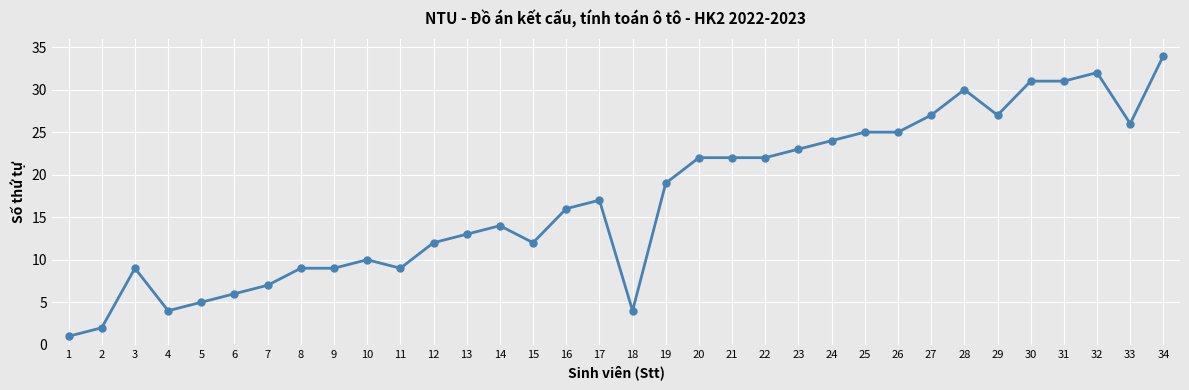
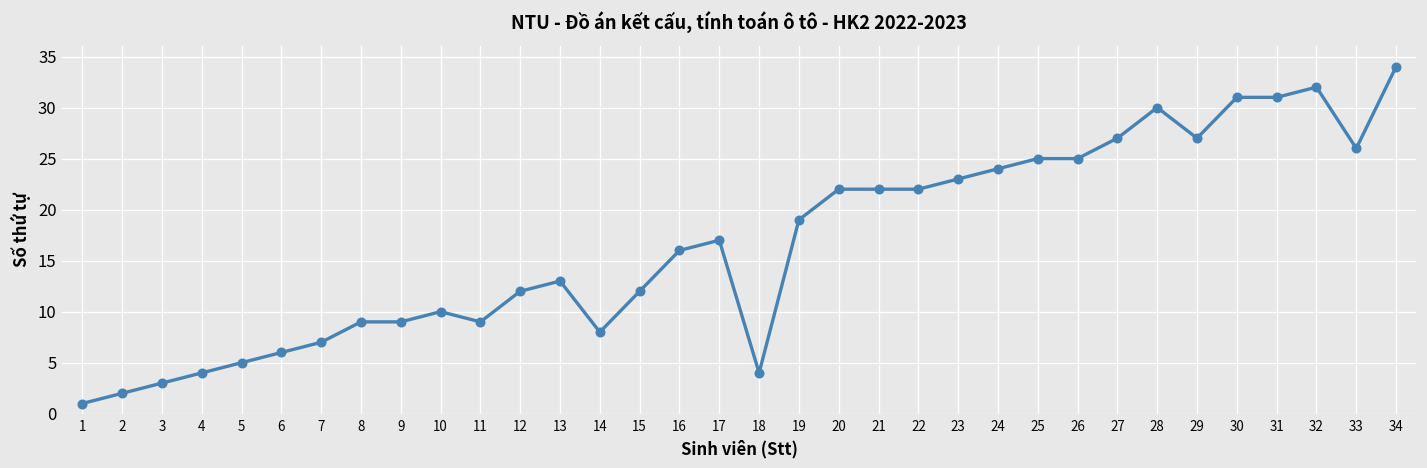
3: 9 -> 3
14: 14 -> 8
